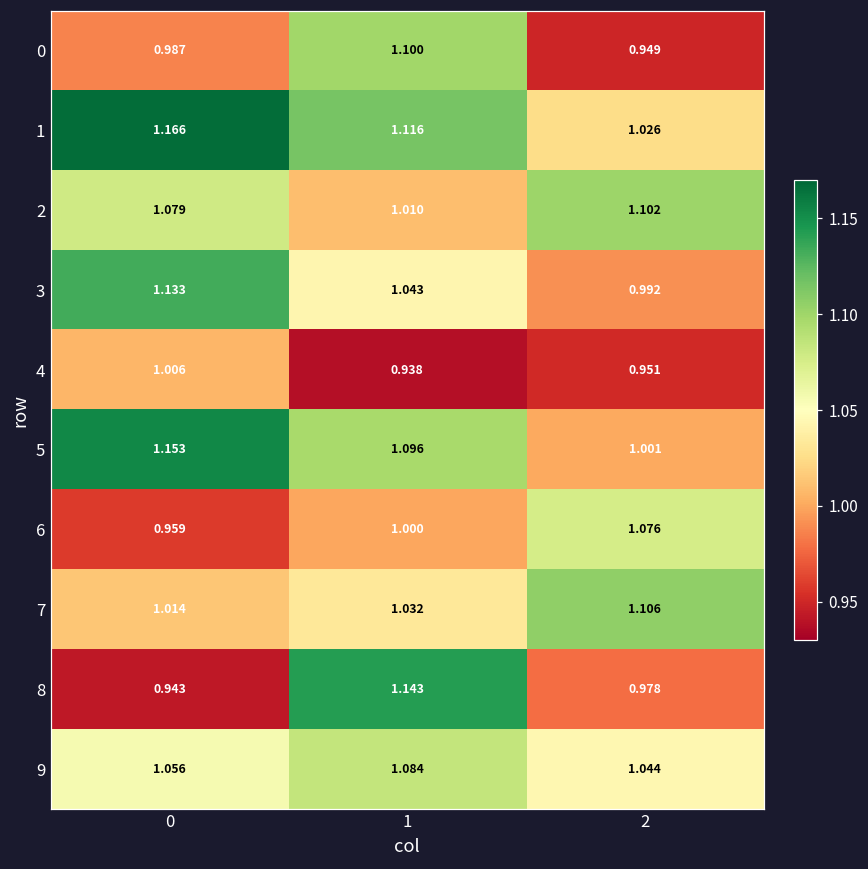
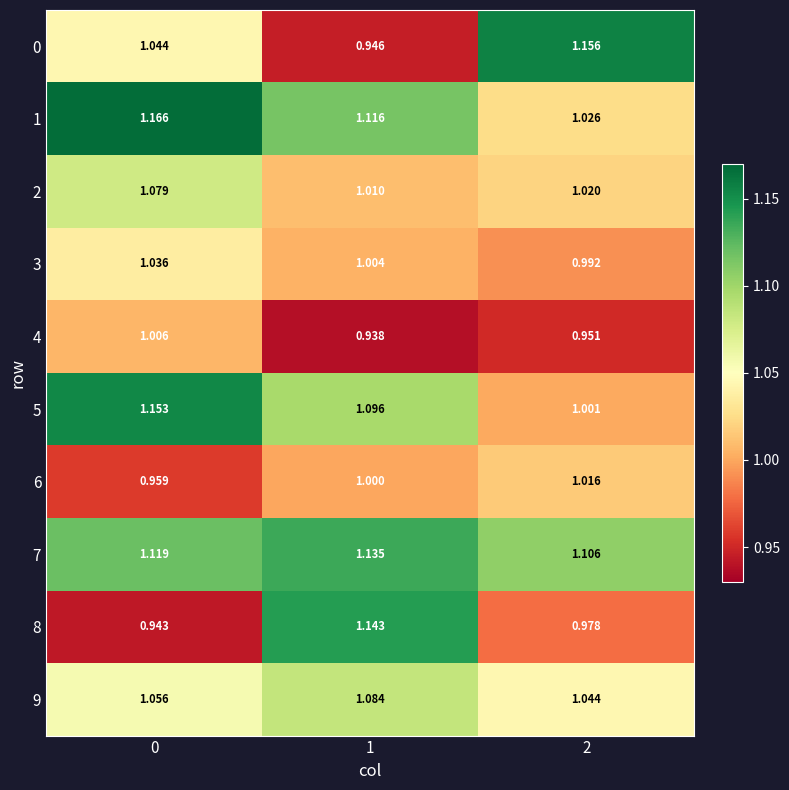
0, 0: 0.987 -> 1.044
0, 1: 1.100 -> 0.946
0, 2: 0.949 -> 1.156
2, 2: 1.102 -> 1.020
3, 0: 1.133 -> 1.036
3, 1: 1.043 -> 1.004
6, 2: 1.076 -> 1.016
7, 0: 1.014 -> 1.119
7, 1: 1.032 -> 1.135
